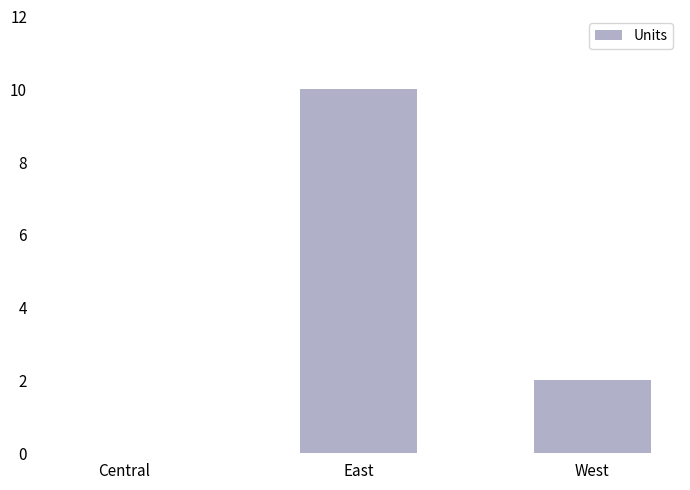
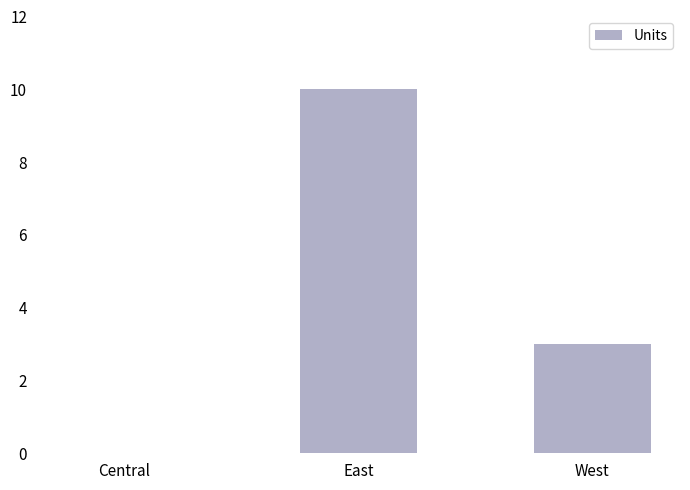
West: 2 -> 3
